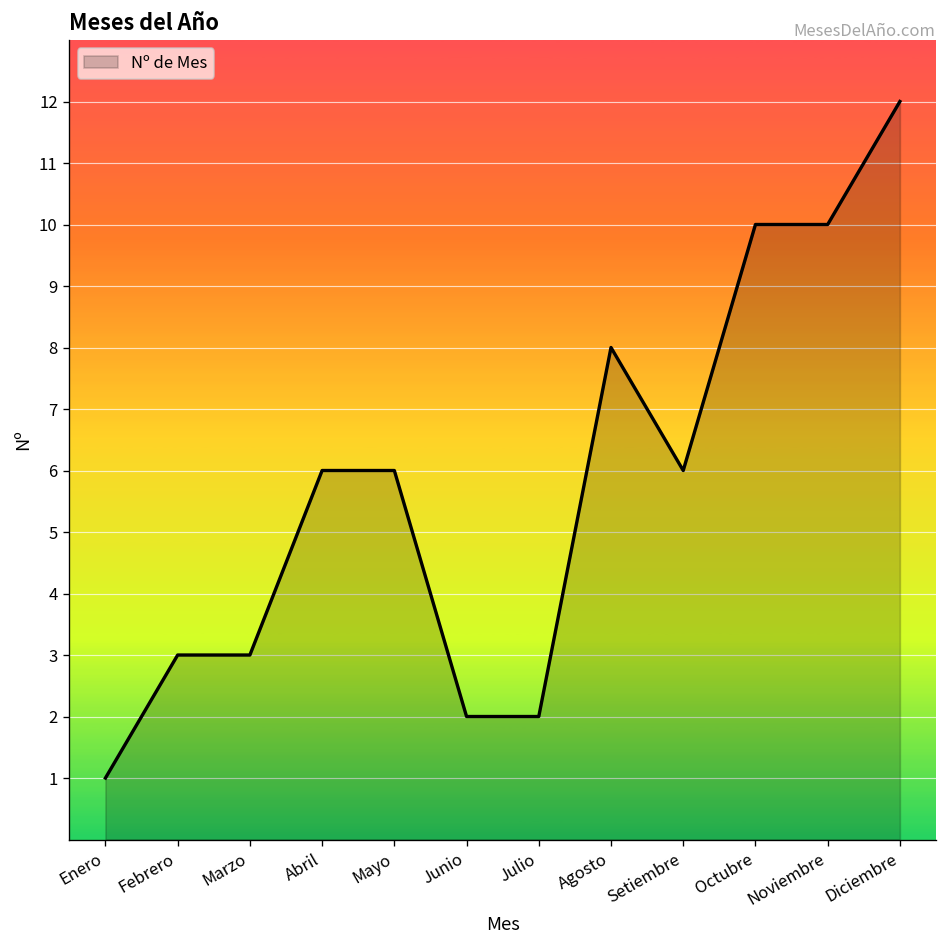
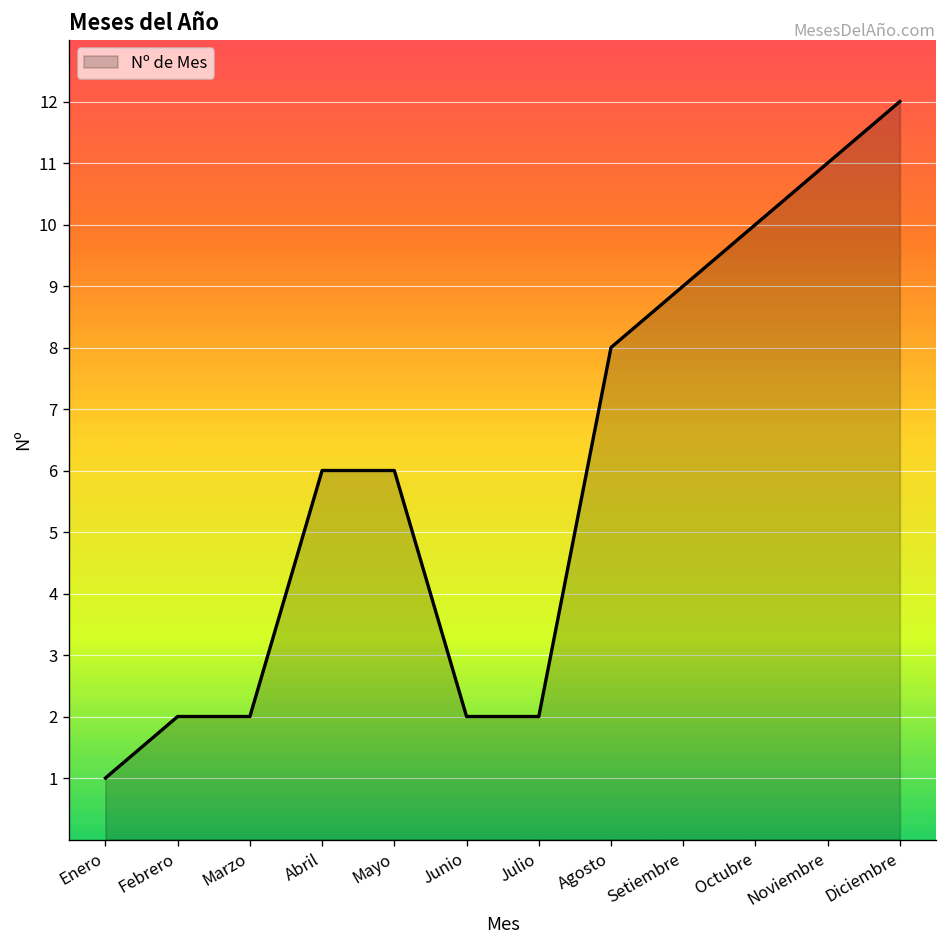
Febrero: 3 -> 2
Marzo: 3 -> 2
Setiembre: 6 -> 9
Noviembre: 10 -> 11
